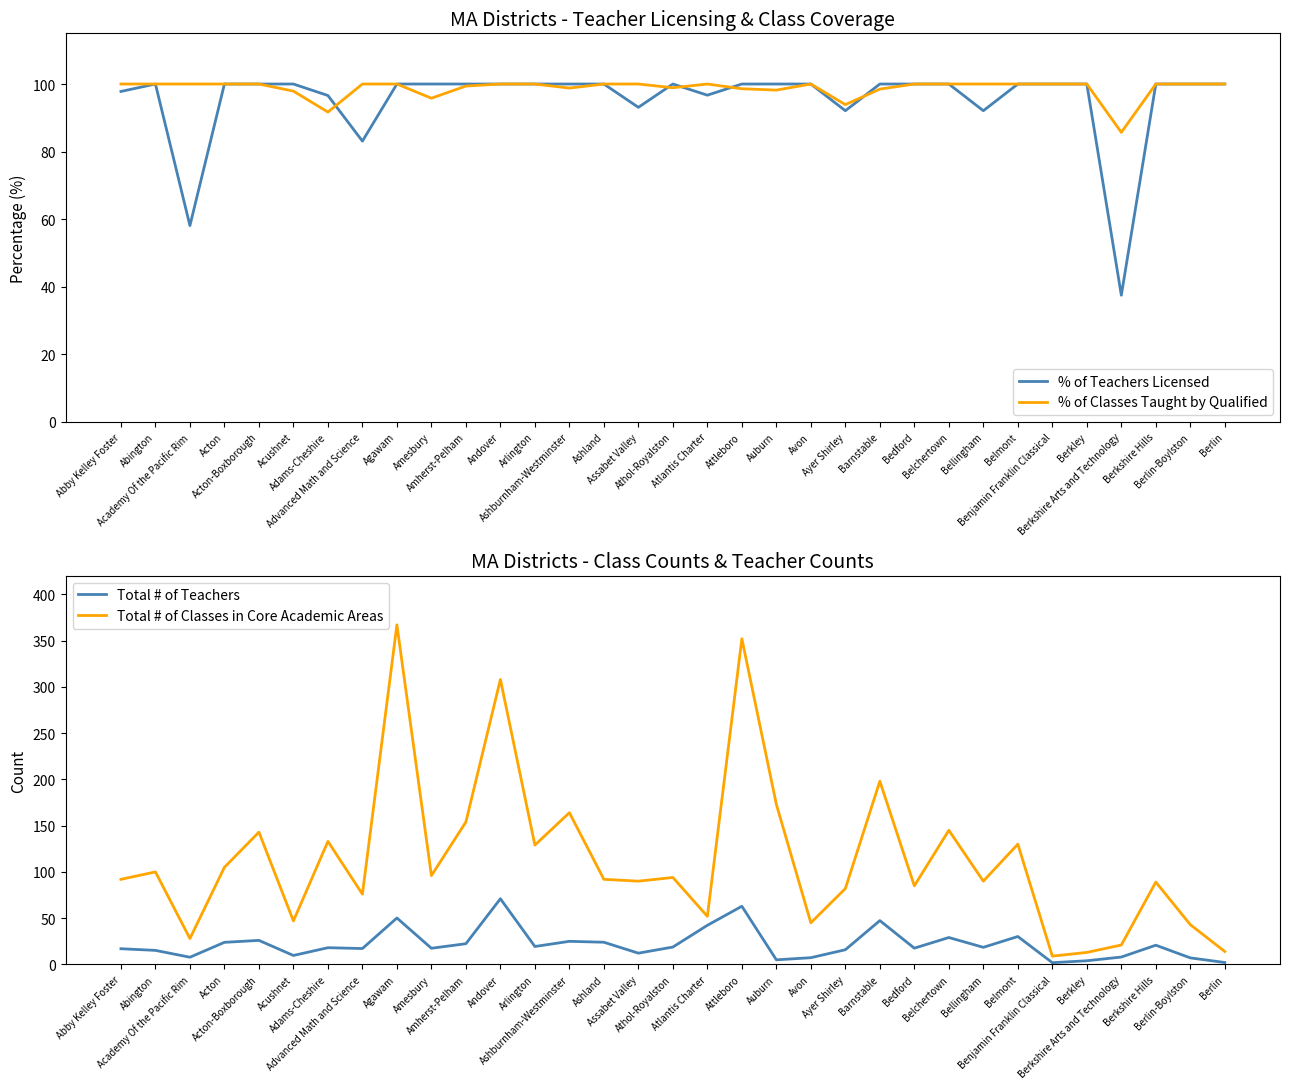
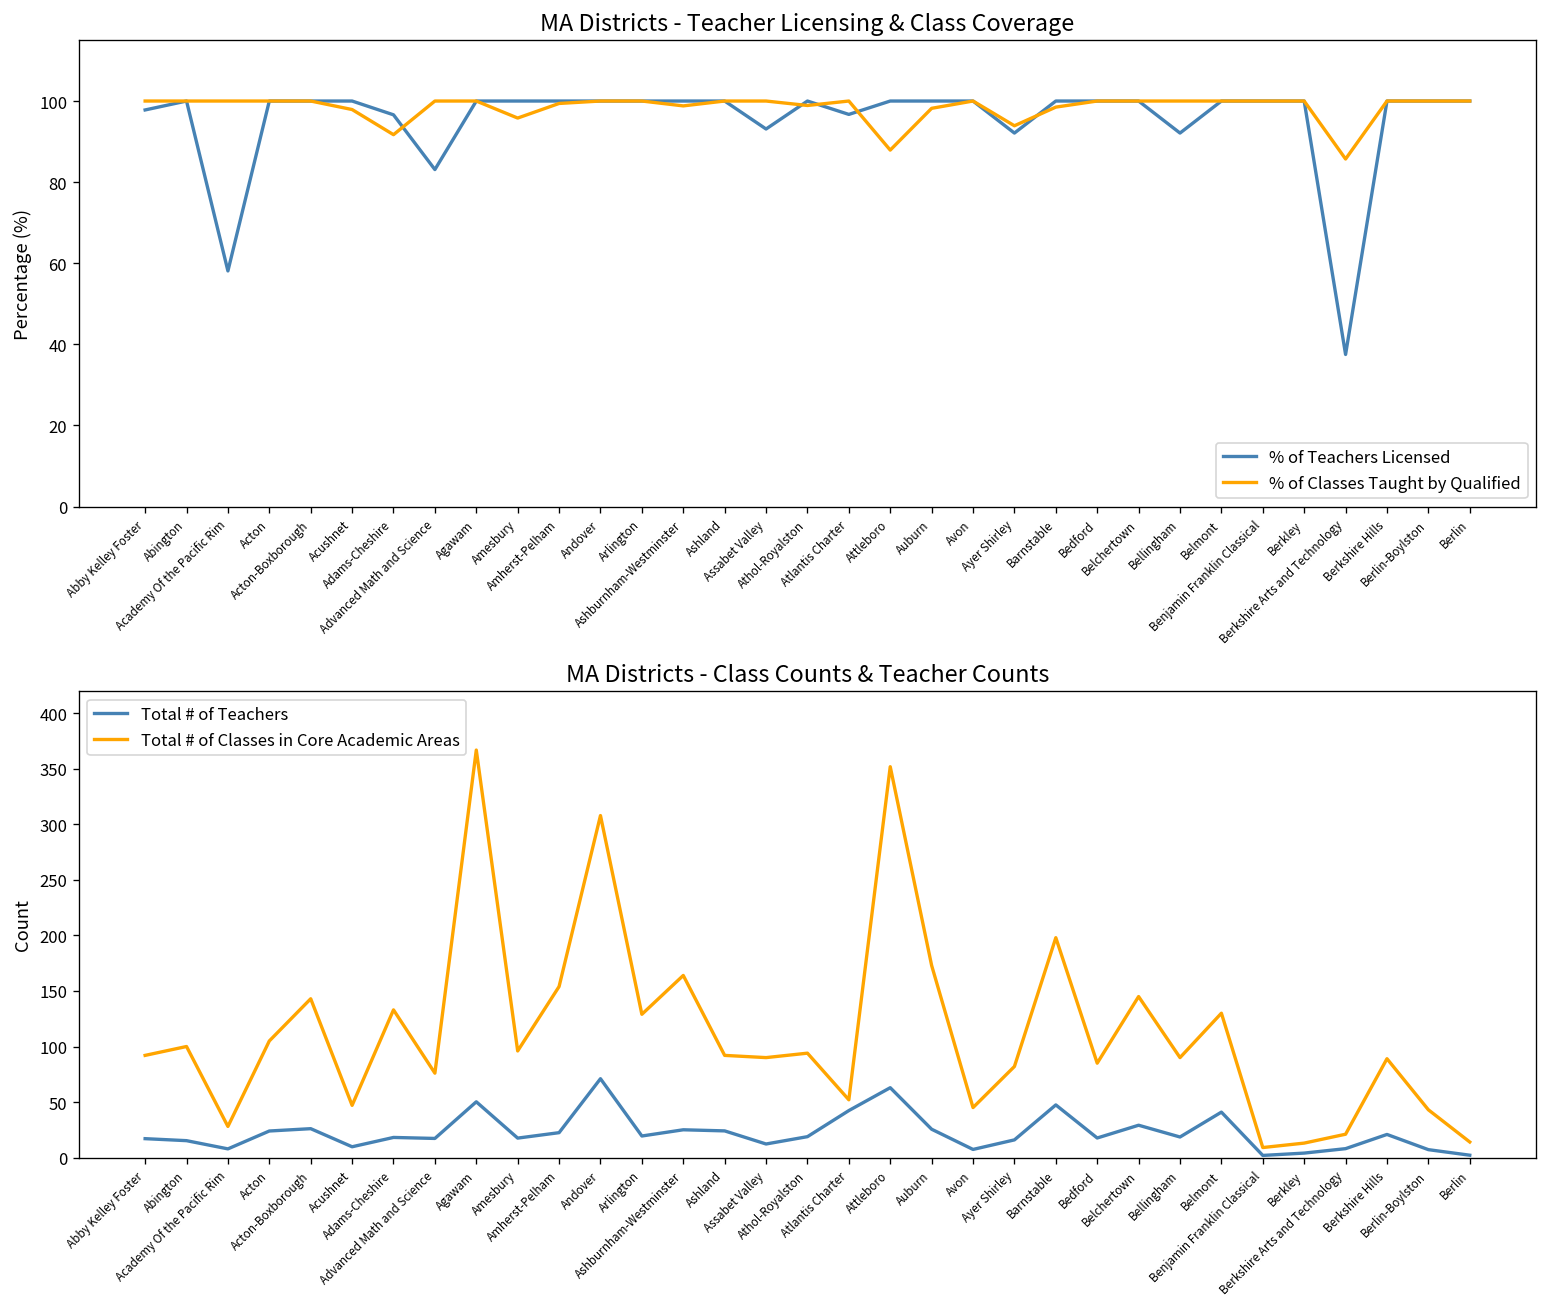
MA Districts - Teacher Licensing & Class Coverage, % of Classes Taught by Qualified, Attleboro: 99 -> 88
MA Districts - Class Counts & Teacher Counts, Total # of Teachers, Auburn: 10 -> 30
MA Districts - Class Counts & Teacher Counts, Total # of Teachers, Belmont: 30 -> 40
